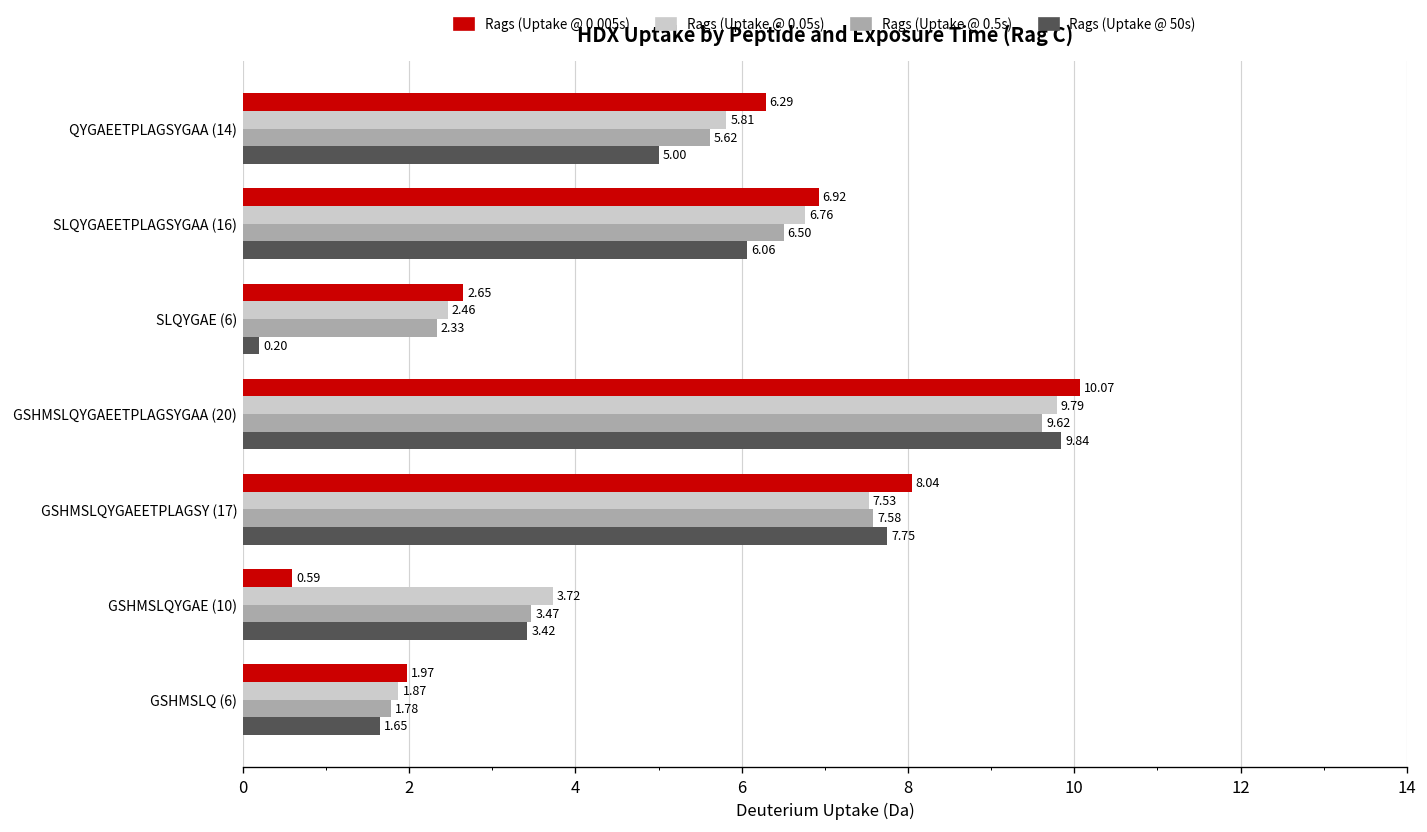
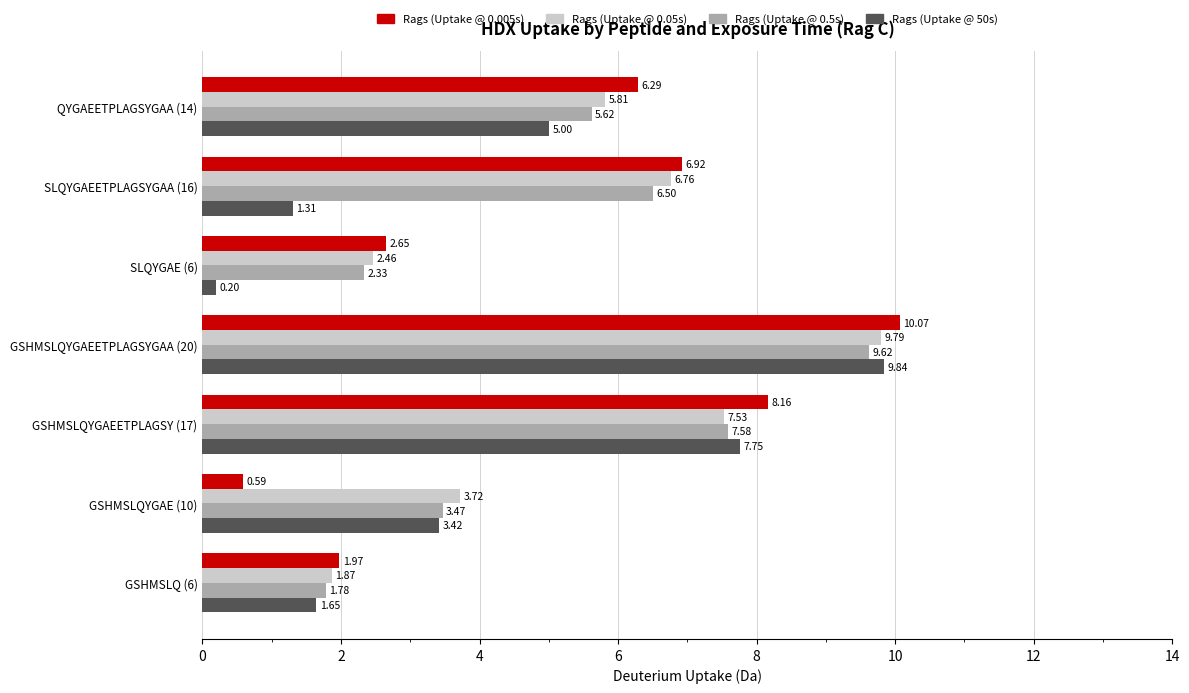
Rags (Uptake @ 50s), SLQYGAEETPLAGSYGAA (16): 6.06 -> 1.31
Rags (Uptake @ 0.005s), GSHMSLQYGAEETPLAGSY (17): 8.04 -> 8.16
